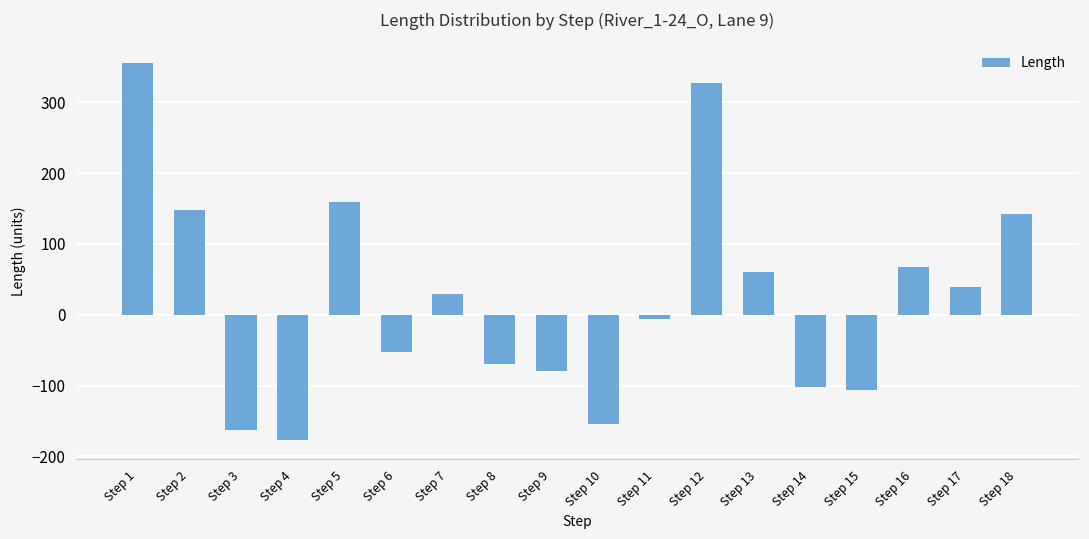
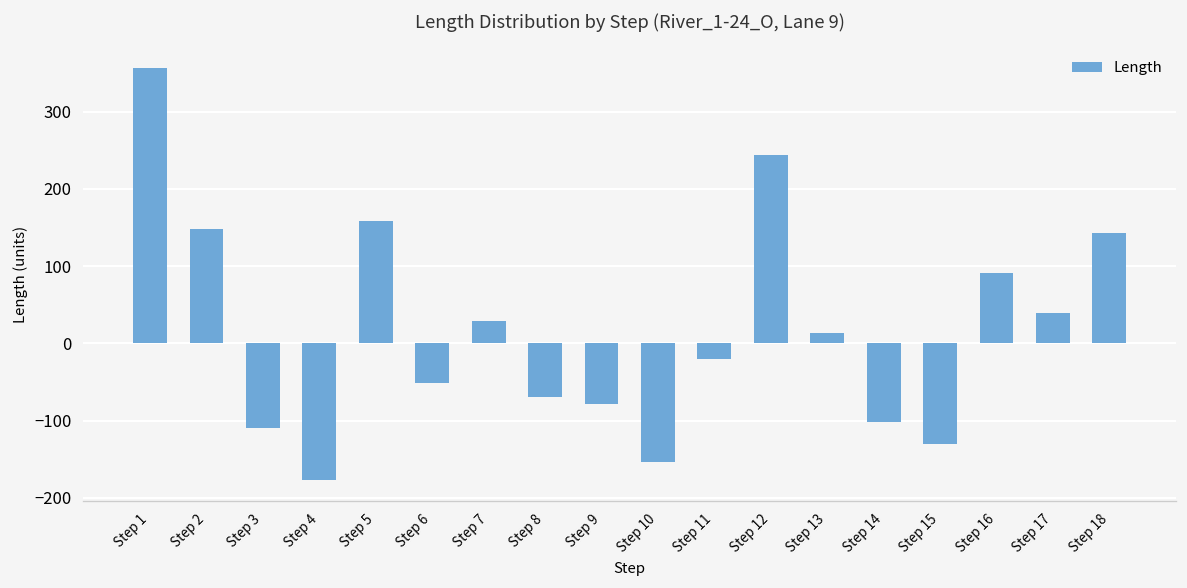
Step 3: -160 -> -110
Step 11: -10 -> -20
Step 12: 330 -> 240
Step 13: 60 -> 10
Step 15: -110 -> -130
Step 16: 70 -> 90
